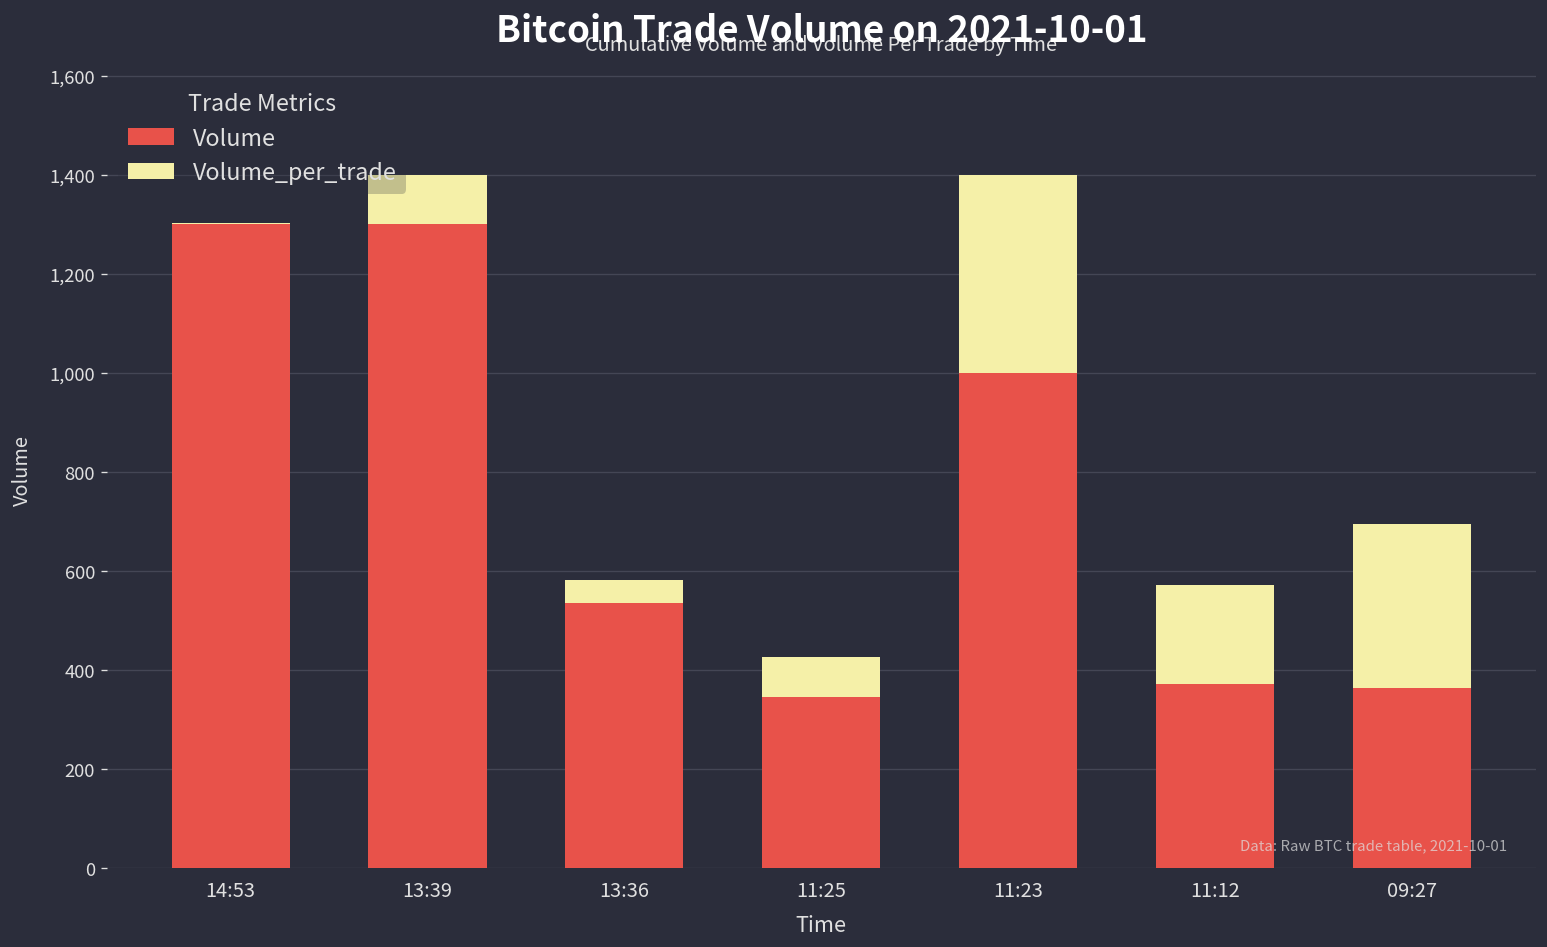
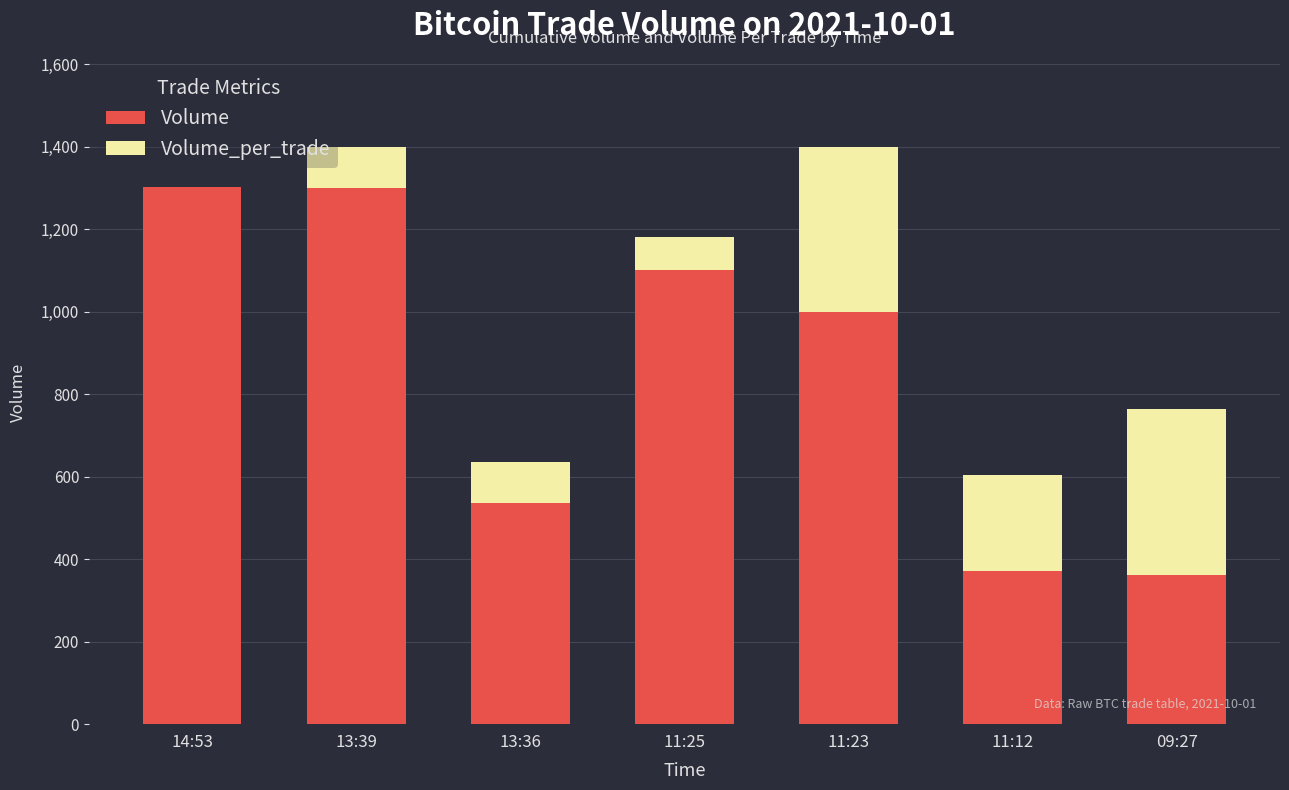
Volume_per_trade, 13:36: 50 -> 100
Volume, 11:25: 350 -> 1,100
Volume_per_trade, 11:12: 200 -> 230
Volume_per_trade, 09:27: 330 -> 400
